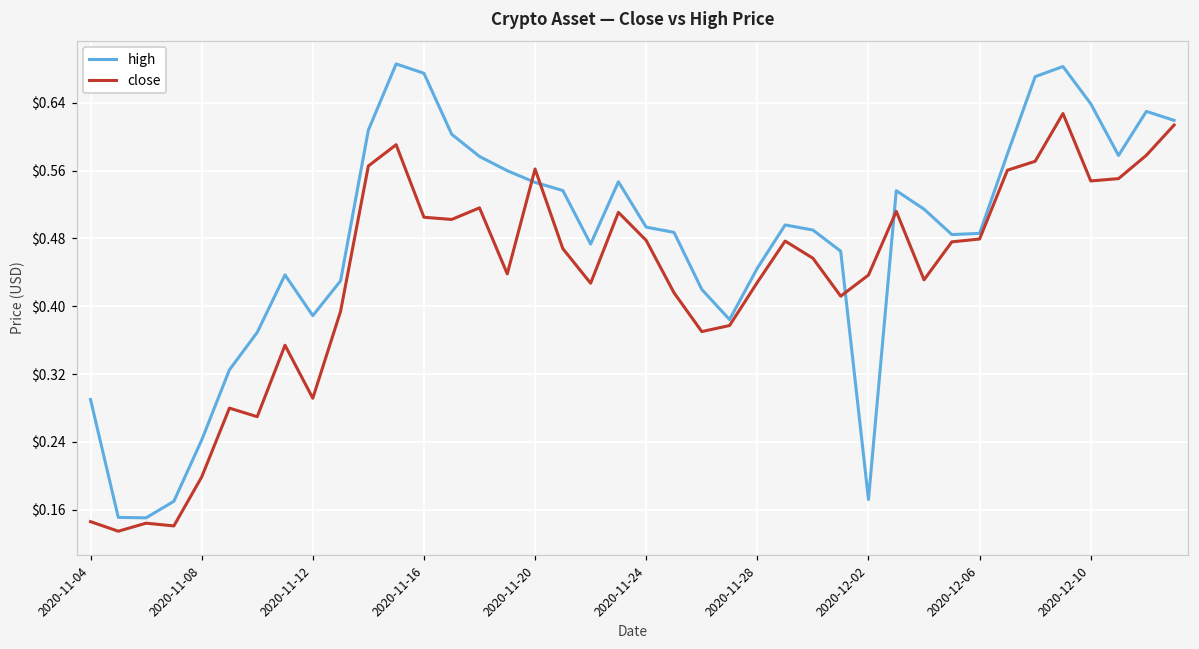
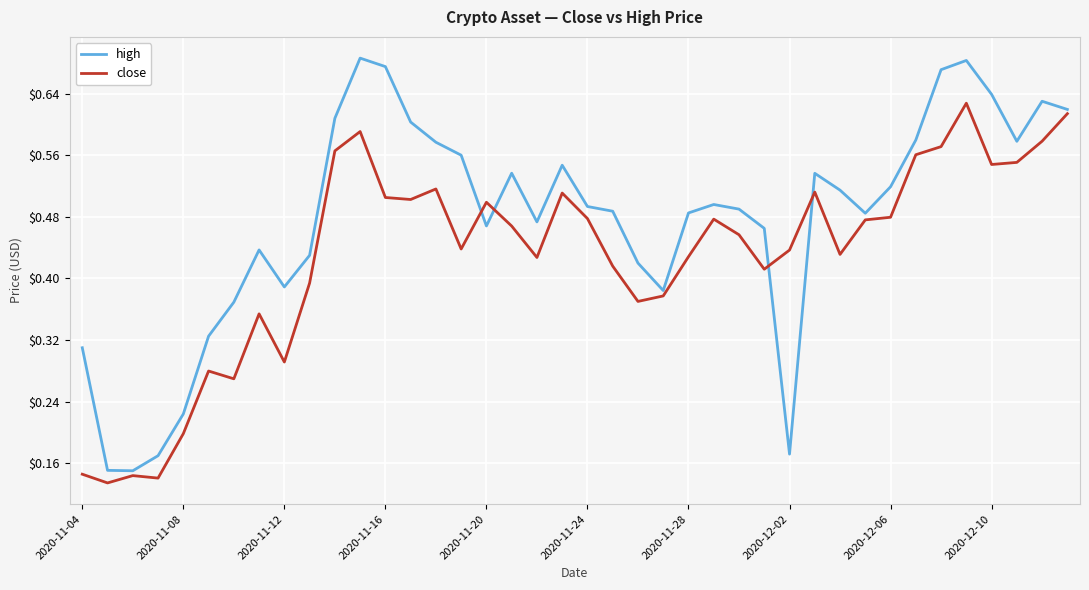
high, 2020-11-04: $0.29 -> $0.31
high, 2020-11-08: $0.24 -> $0.22
high, 2020-11-20: $0.55 -> $0.47
close, 2020-11-20: $0.56 -> $0.50
high, 2020-11-28: $0.45 -> $0.49
high, 2020-12-06: $0.49 -> $0.52
